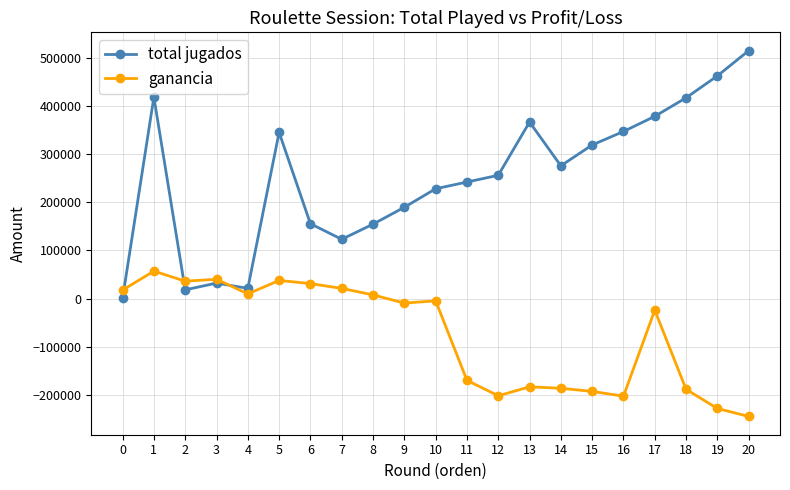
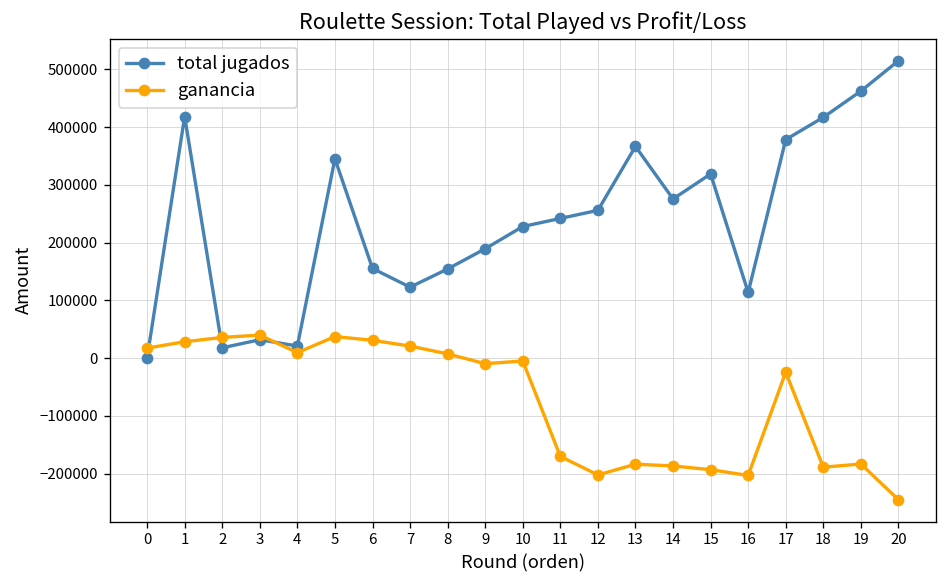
ganancia, 1: 60000 -> 30000
total jugados, 16: 350000 -> 110000
ganancia, 19: -230000 -> -180000
